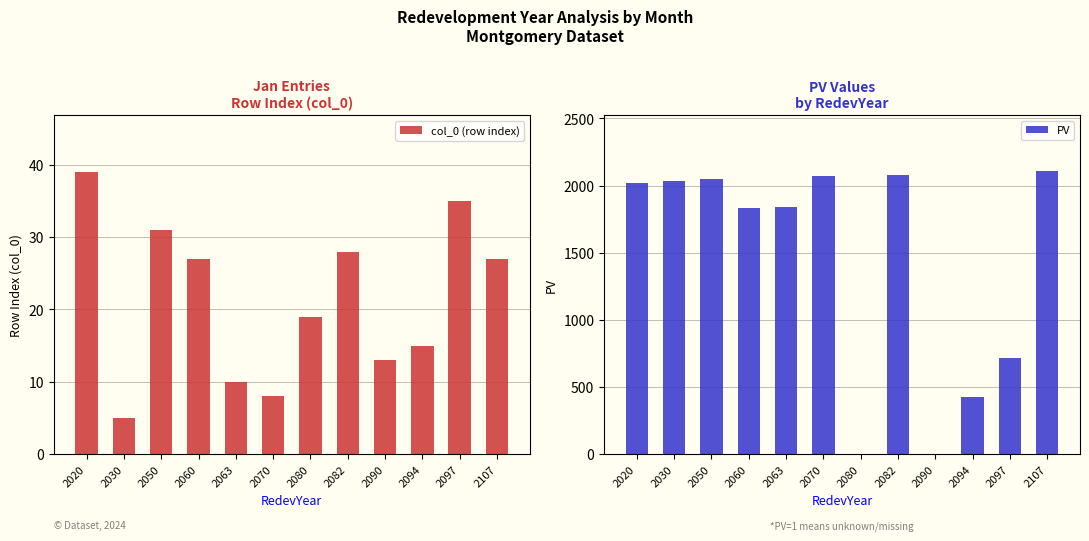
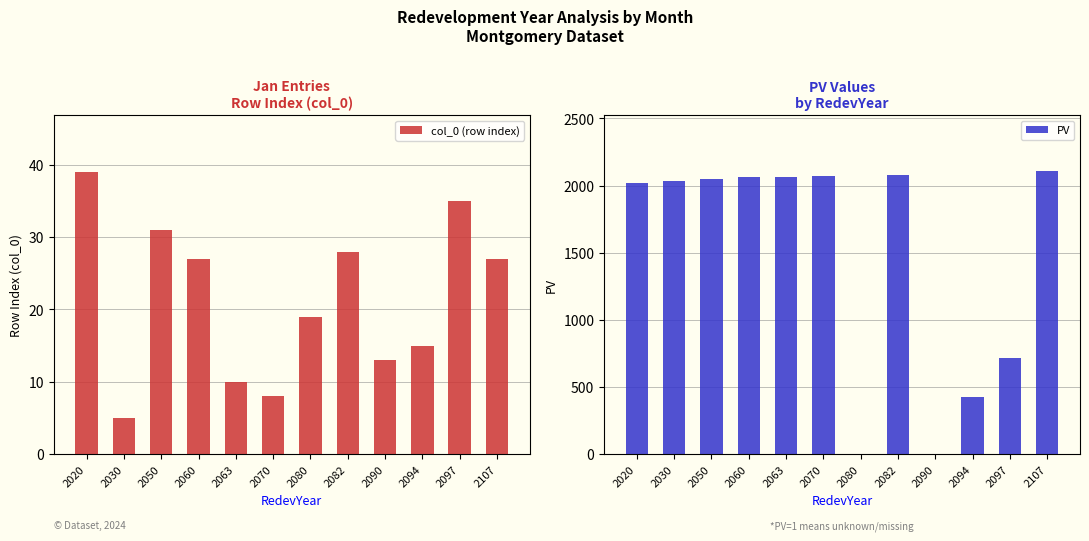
PV Values by RedevYear, 2060: 1830 -> 2060
PV Values by RedevYear, 2063: 1840 -> 2060
